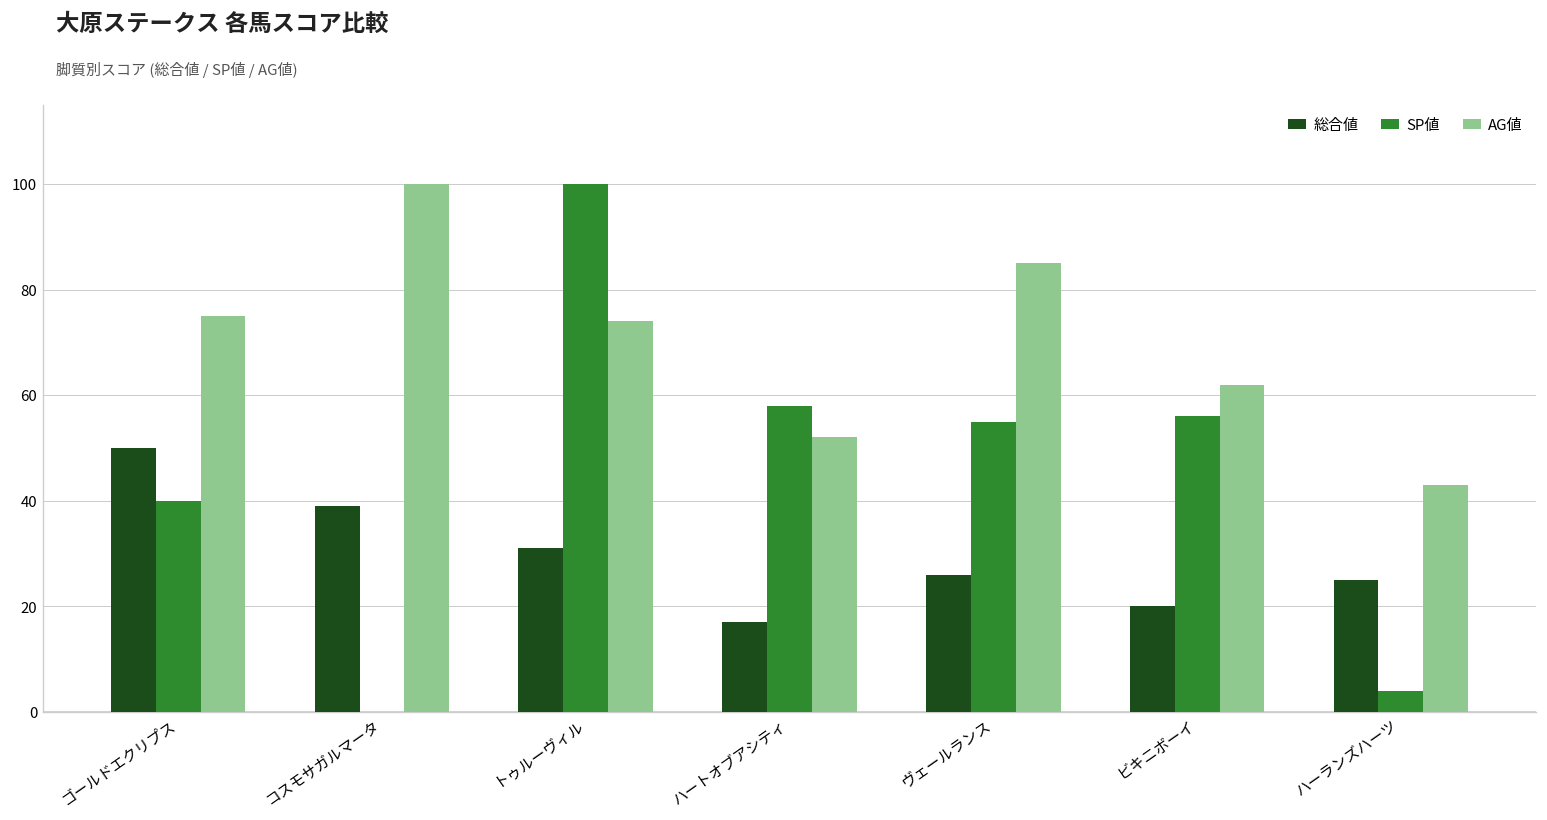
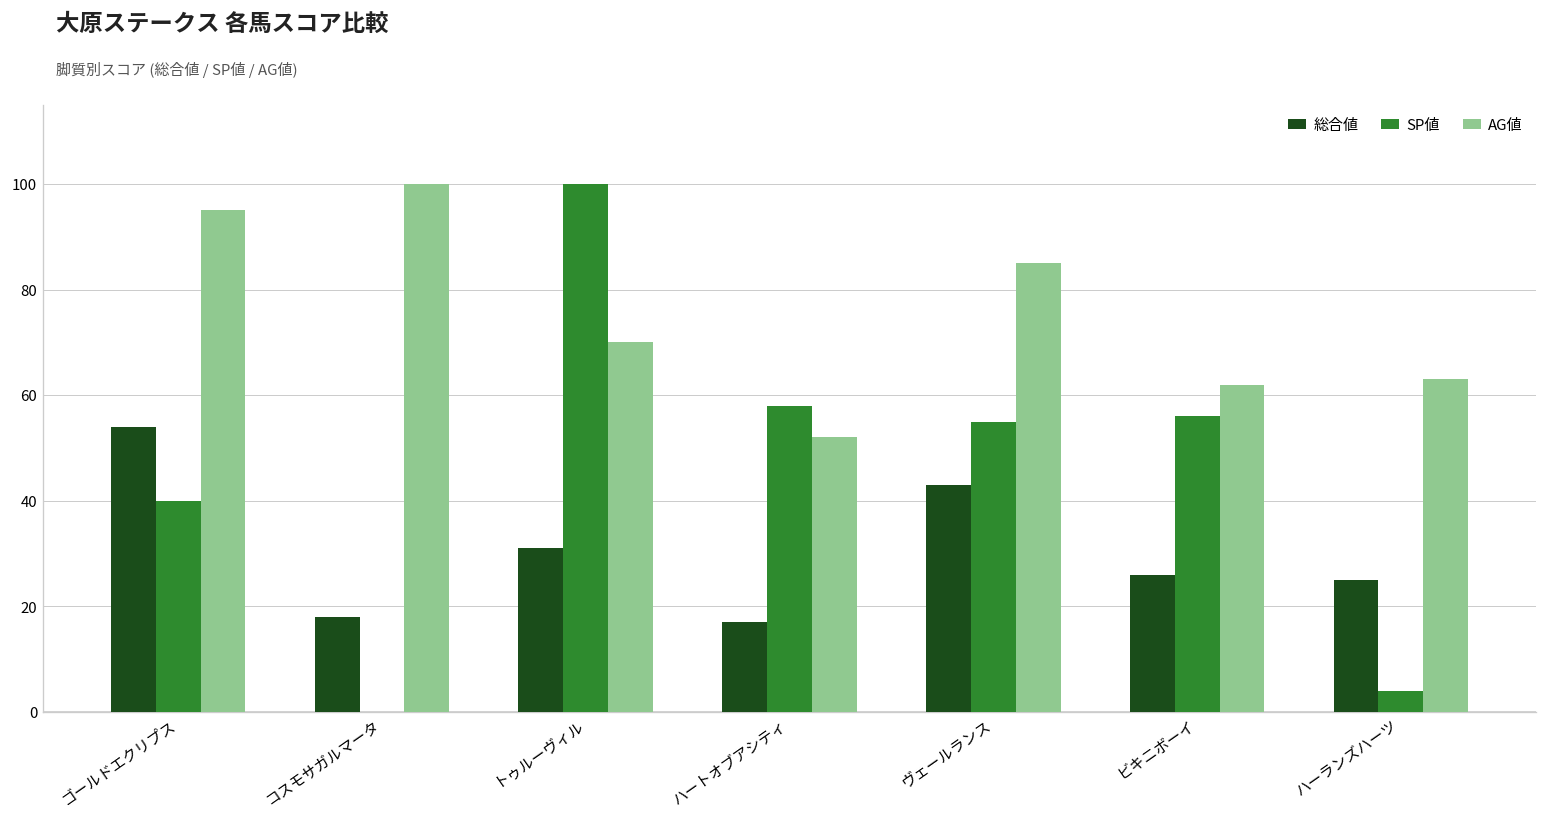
総合値, ゴールドエクリプス: 50 -> 54
AG値, ゴールドエクリプス: 75 -> 95
総合値, コスモサガルマータ: 39 -> 18
AG値, トゥルーヴィル: 74 -> 70
総合値, ヴェールランス: 26 -> 43
総合値, ビキニボーイ: 20 -> 26
AG値, ハーランズハーツ: 43 -> 63
